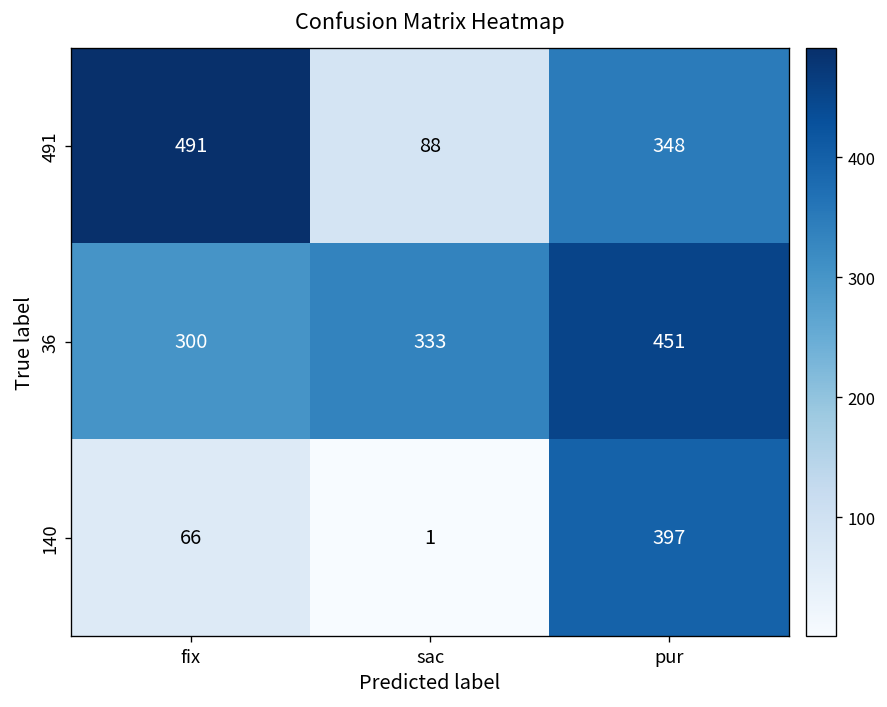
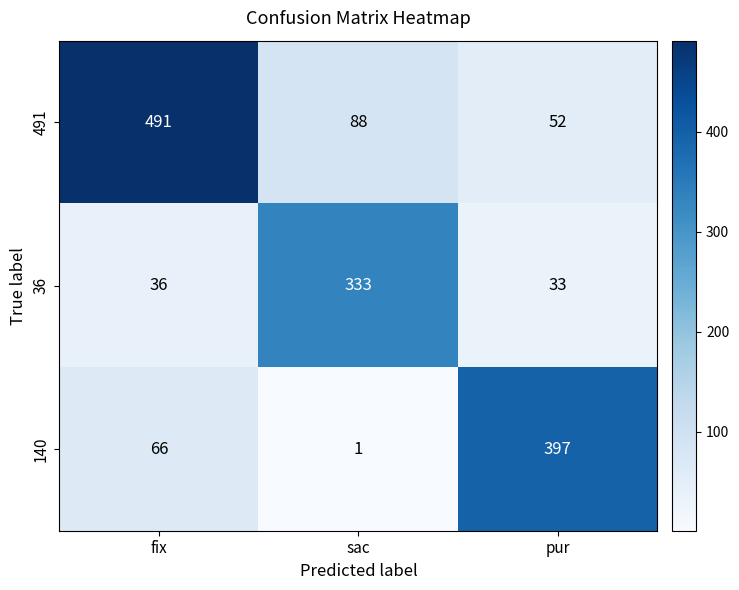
491, pur: 348 -> 52
36, fix: 300 -> 36
36, pur: 451 -> 33
